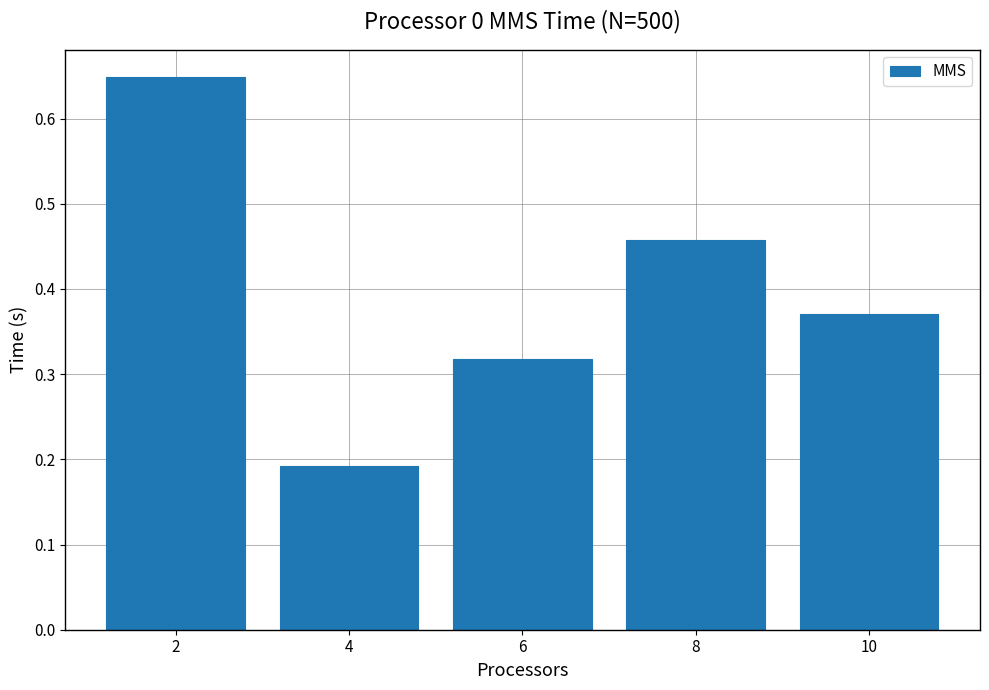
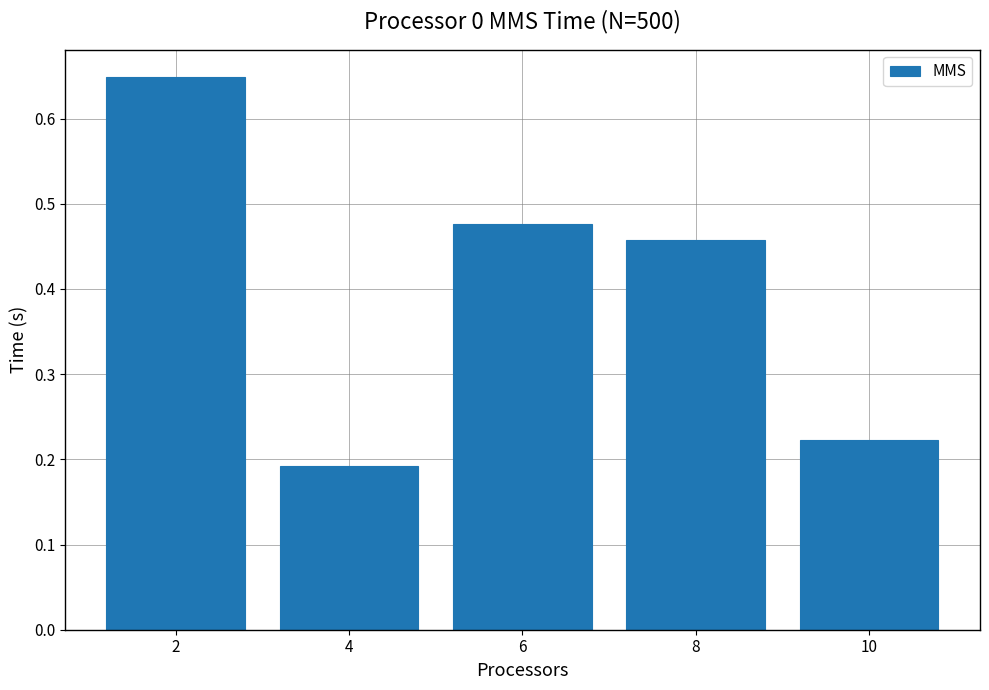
6: 0.32 -> 0.48
10: 0.37 -> 0.22
